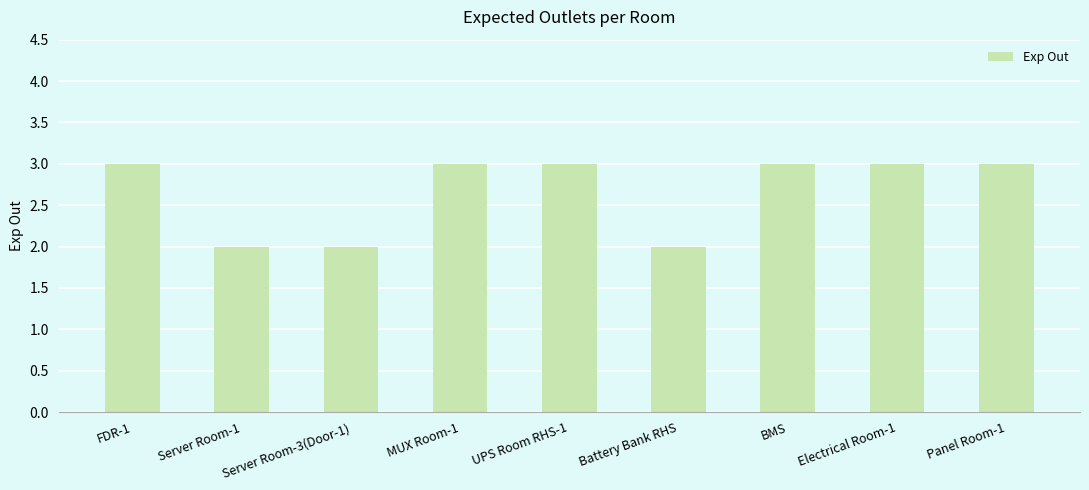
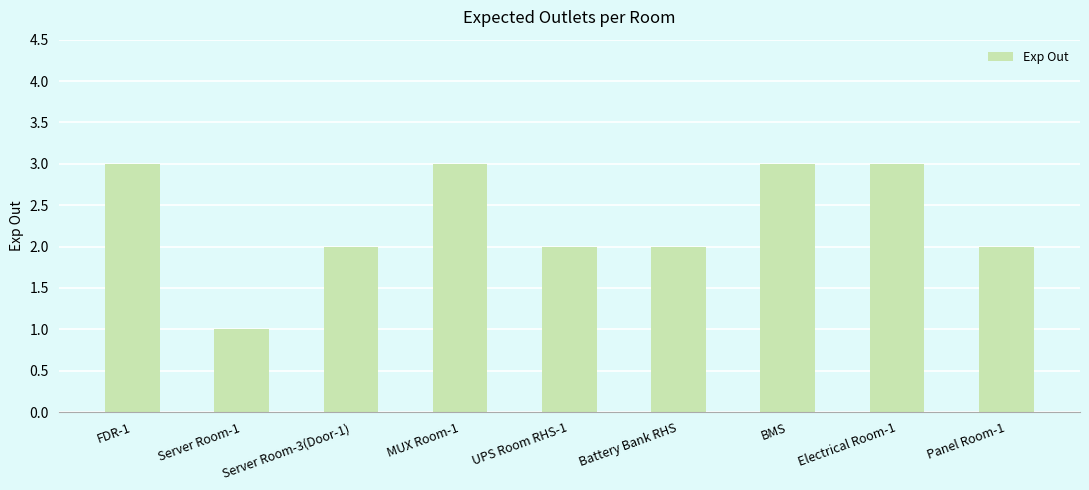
Server Room-1: 2 -> 1
UPS Room RHS-1: 3 -> 2
Panel Room-1: 3 -> 2
